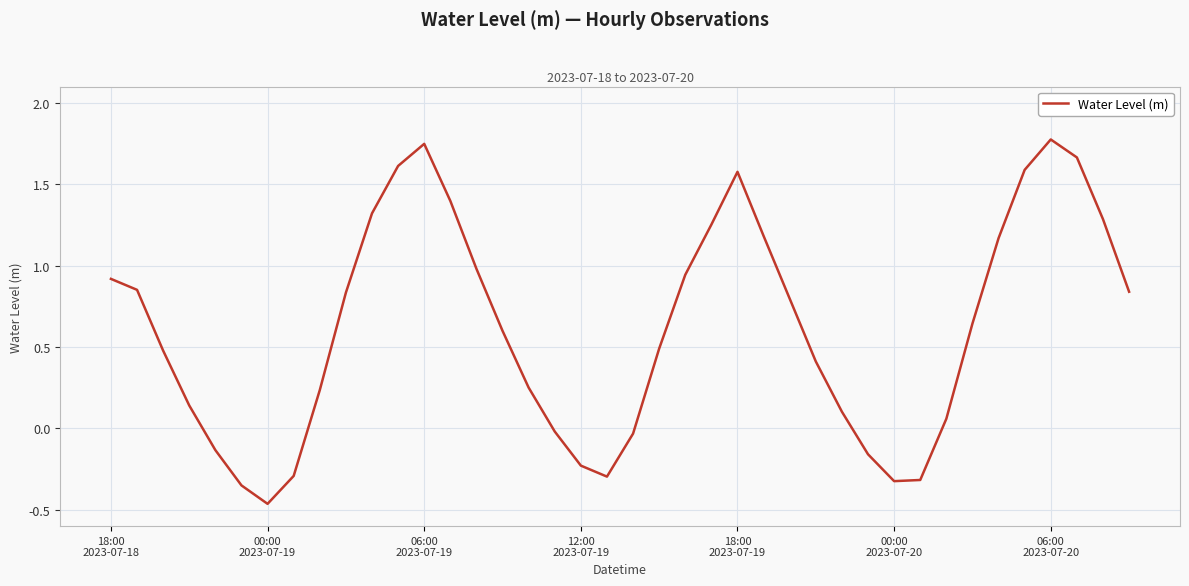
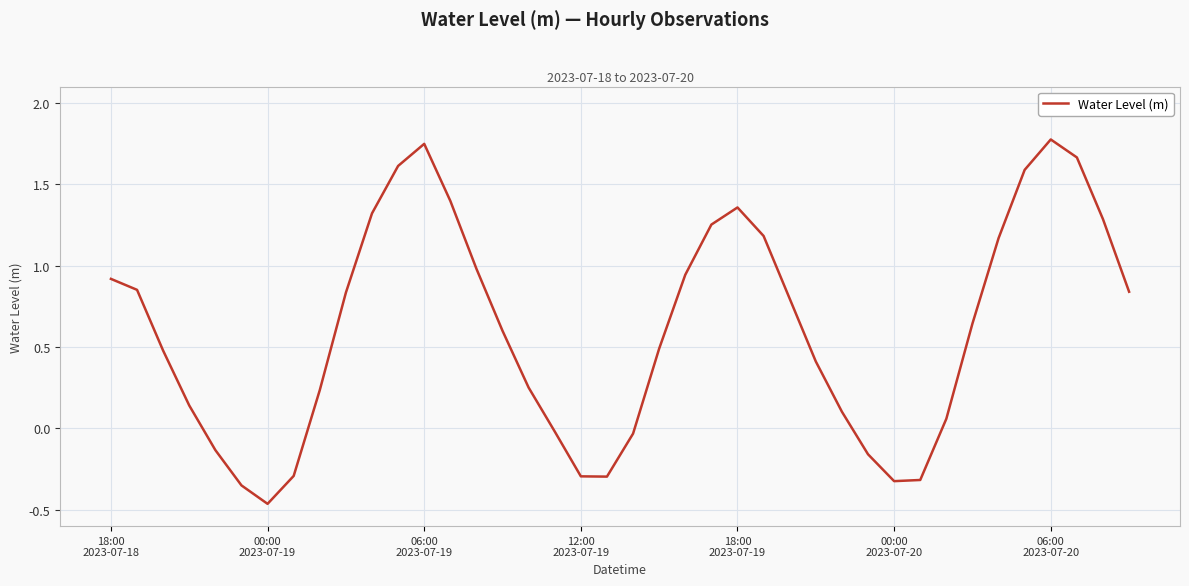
12:00 2023-07-19: -0.23 -> -0.29
18:00 2023-07-19: 1.58 -> 1.36
